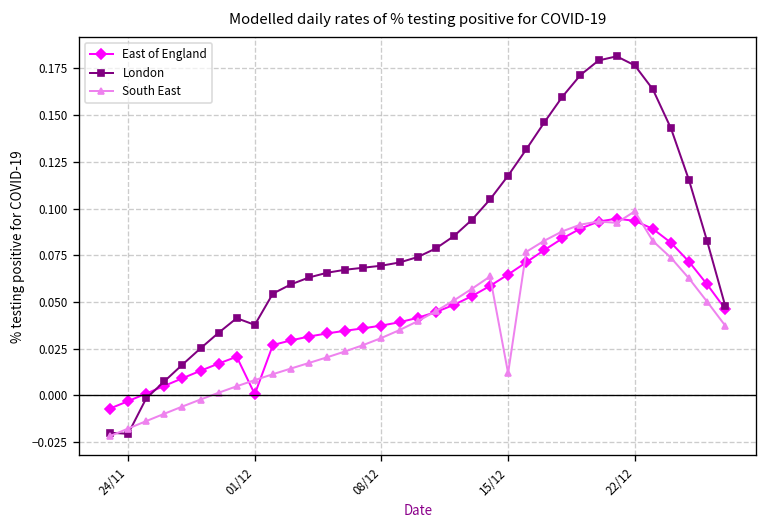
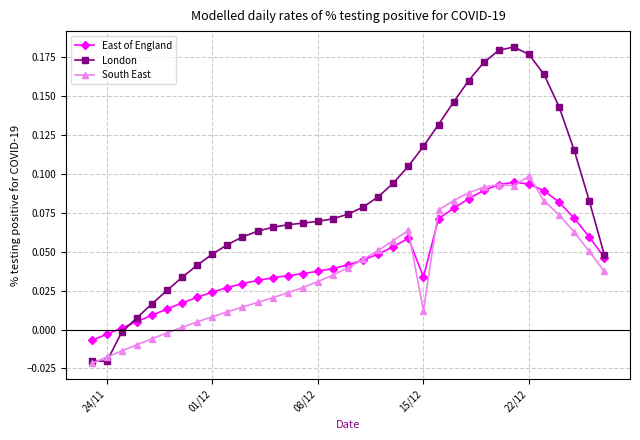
East of England, 01/12: 0.001 -> 0.024
London, 01/12: 0.038 -> 0.048
East of England, 15/12: 0.065 -> 0.034
